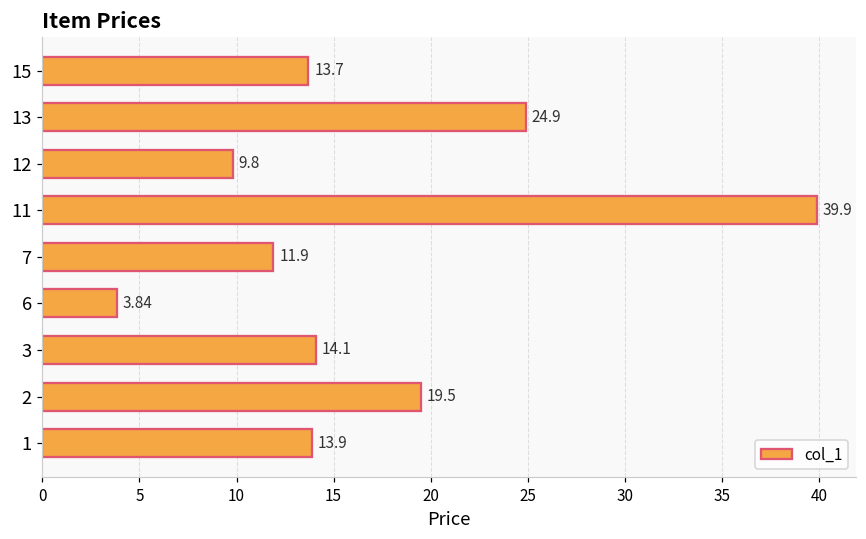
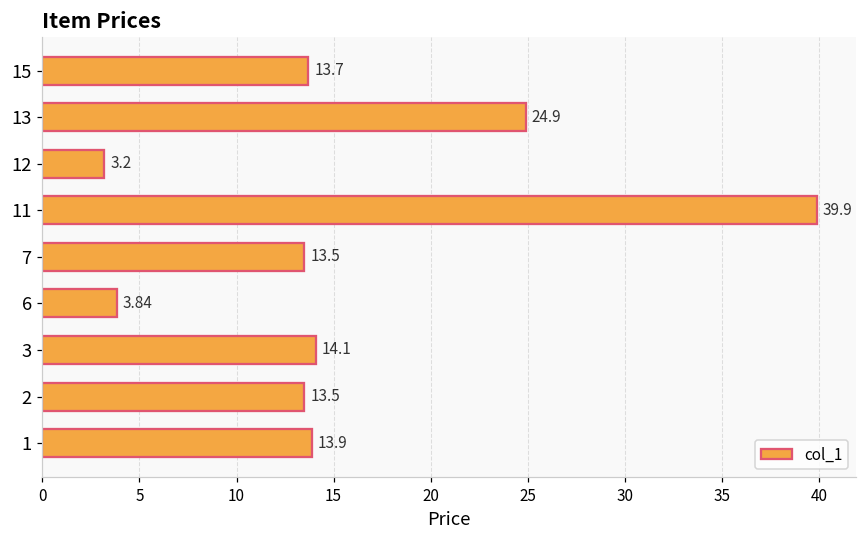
12: 9.8 -> 3.2
7: 11.9 -> 13.5
2: 19.5 -> 13.5
